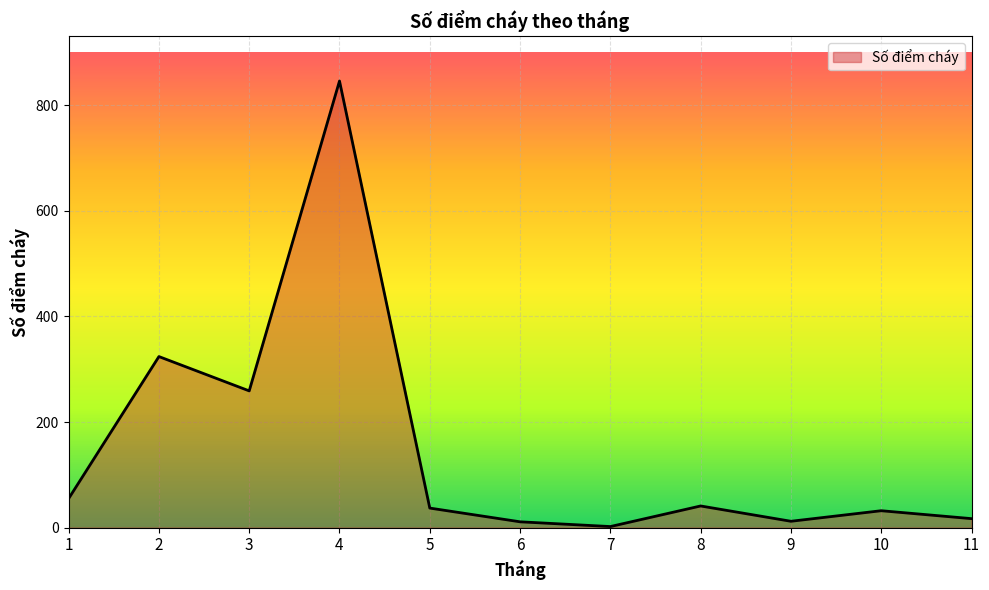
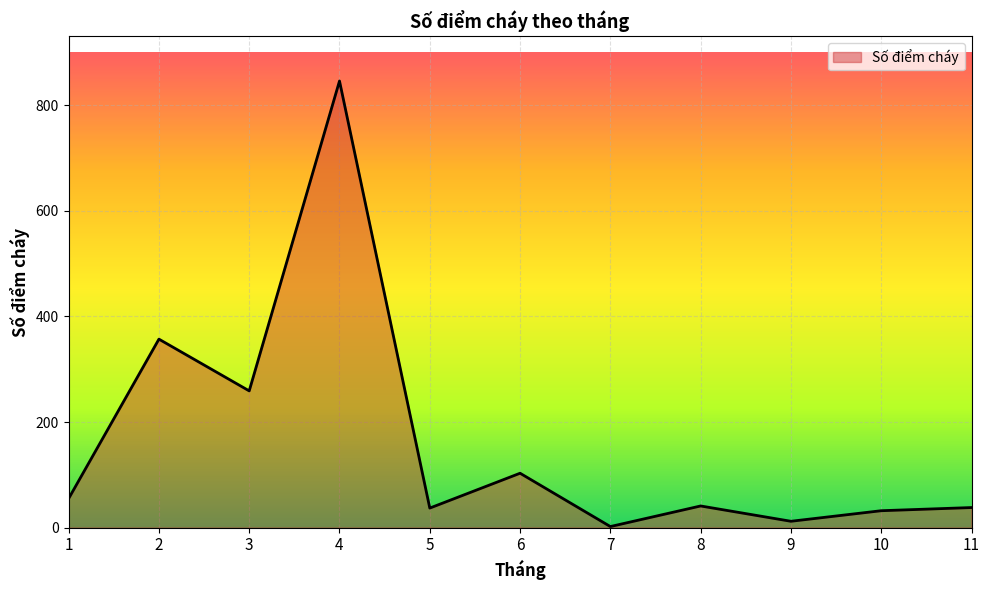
2: 320 -> 360
6: 10 -> 100
11: 20 -> 40
